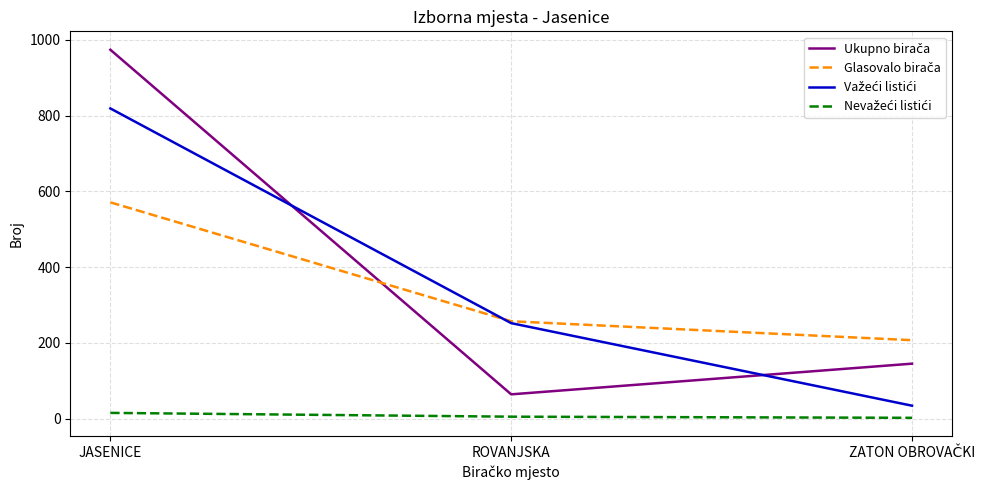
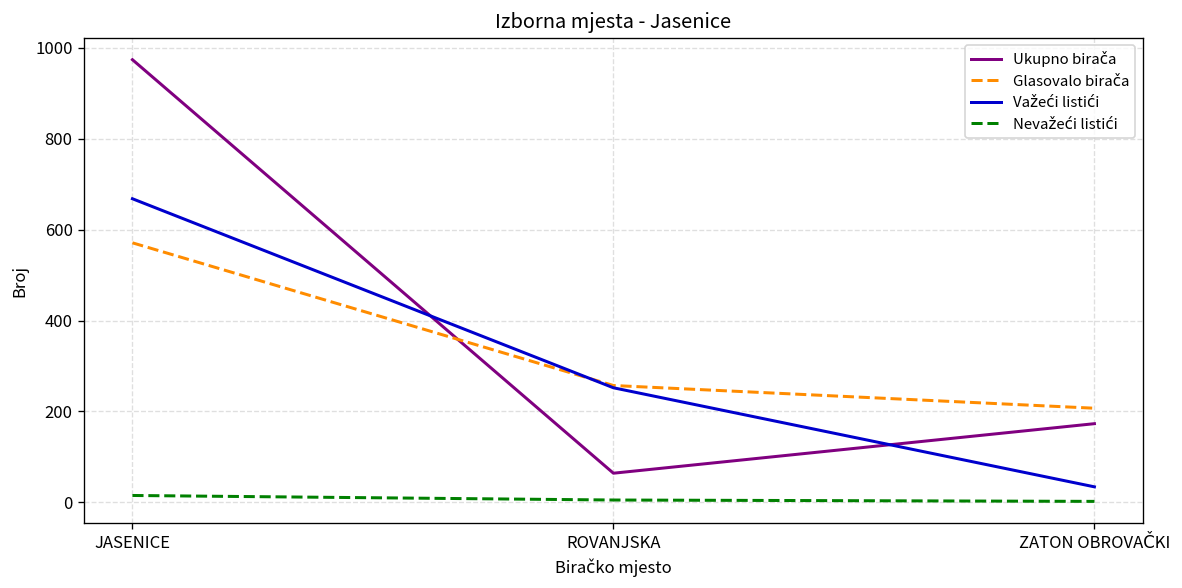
Važeći listići, JASENICE: 820 -> 670
Ukupno birača, ZATON OBROVAČKI: 150 -> 170
